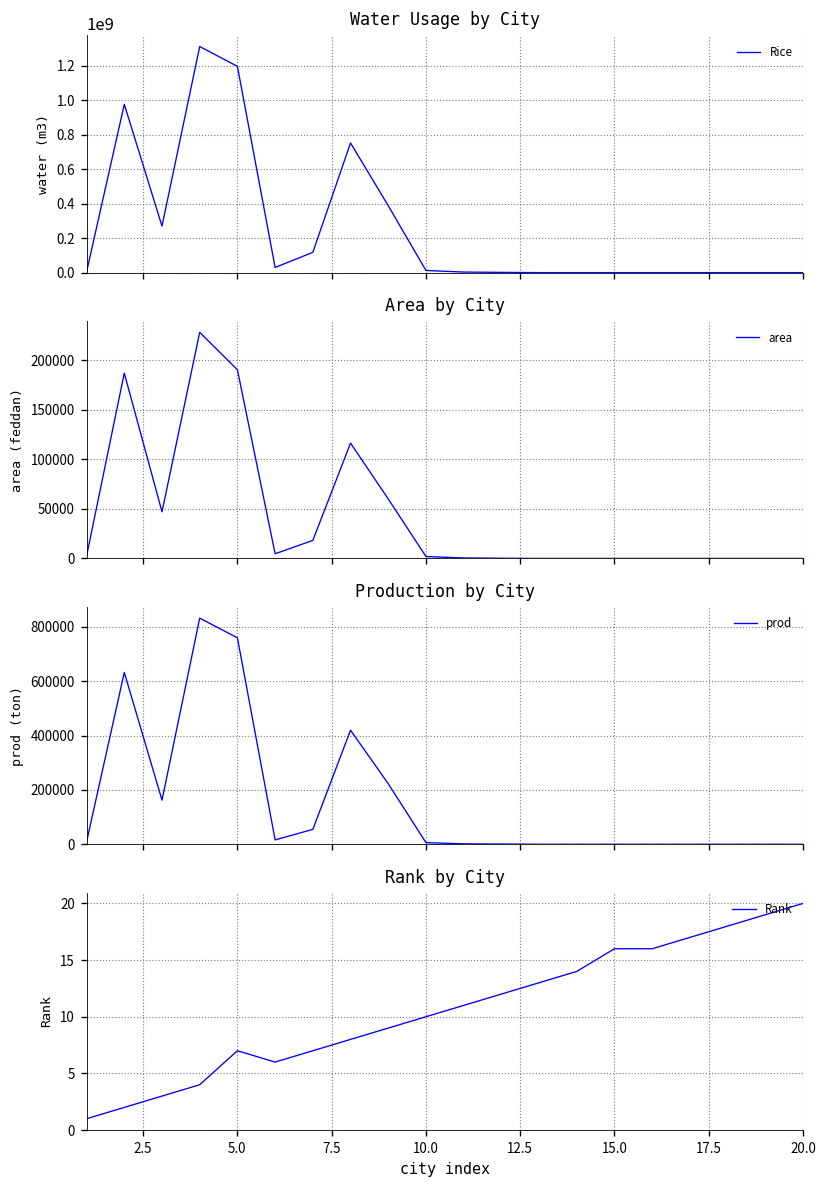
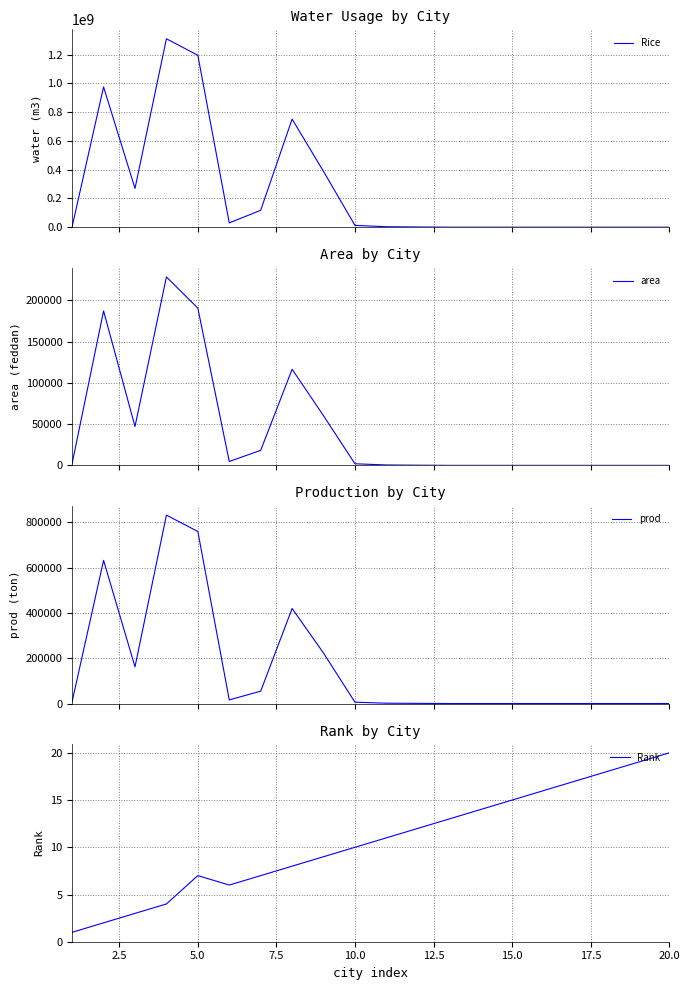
Rank by City, 15.0: 16 -> 15
